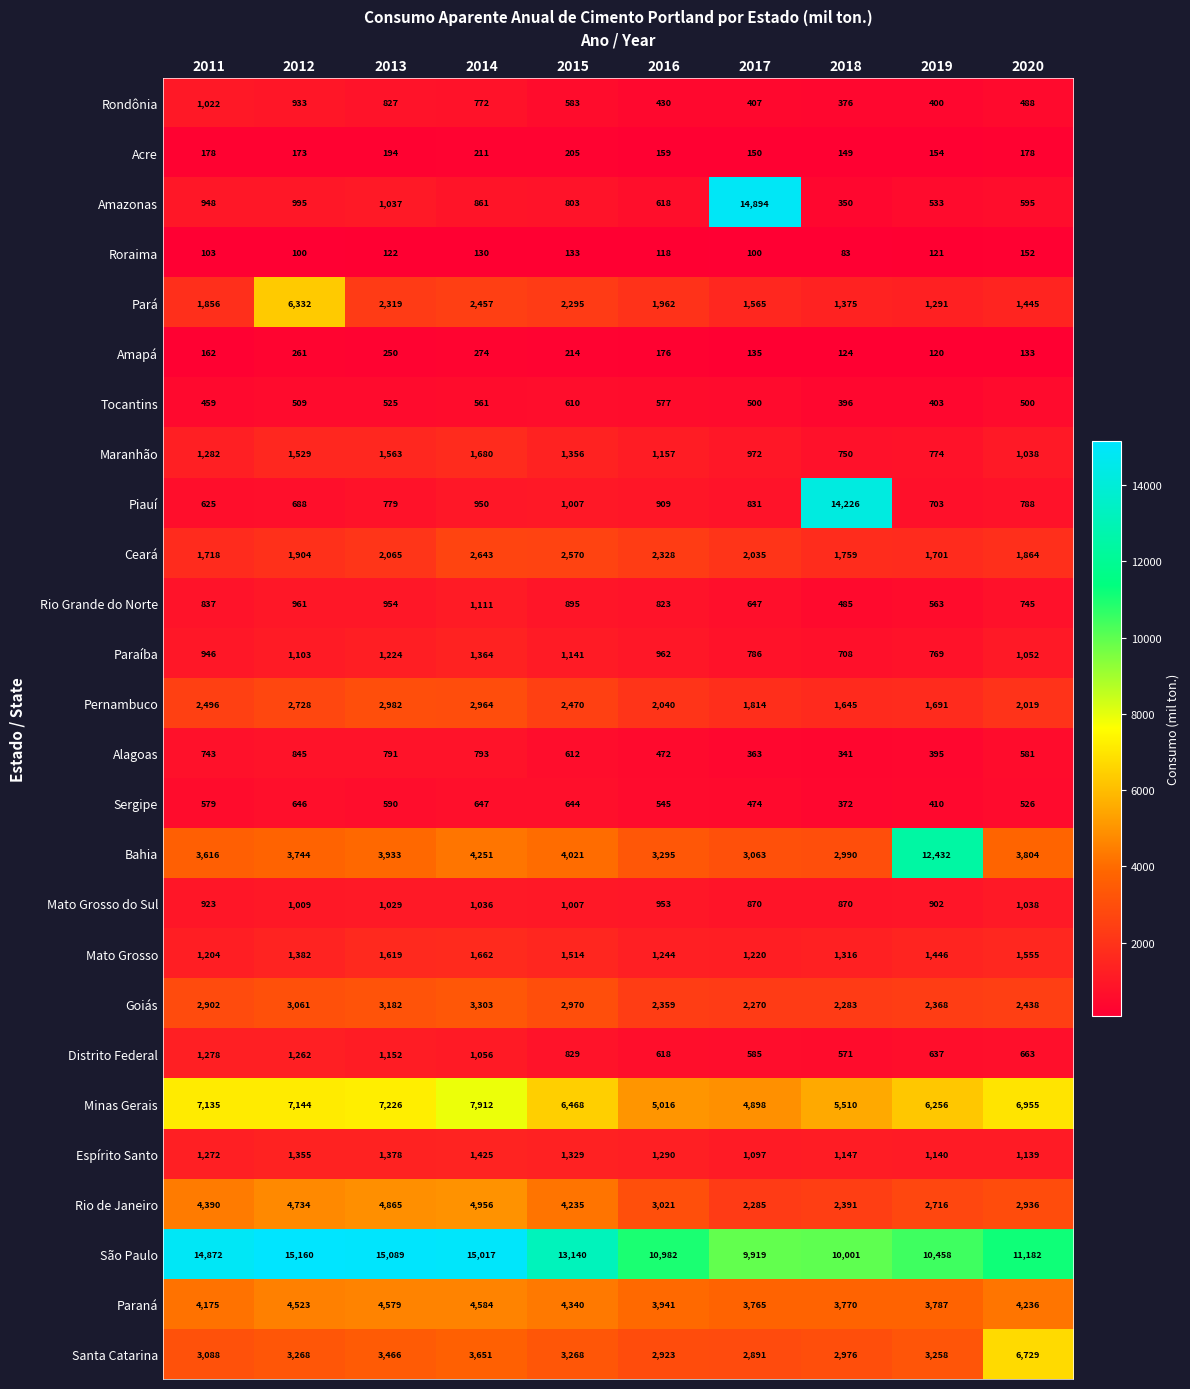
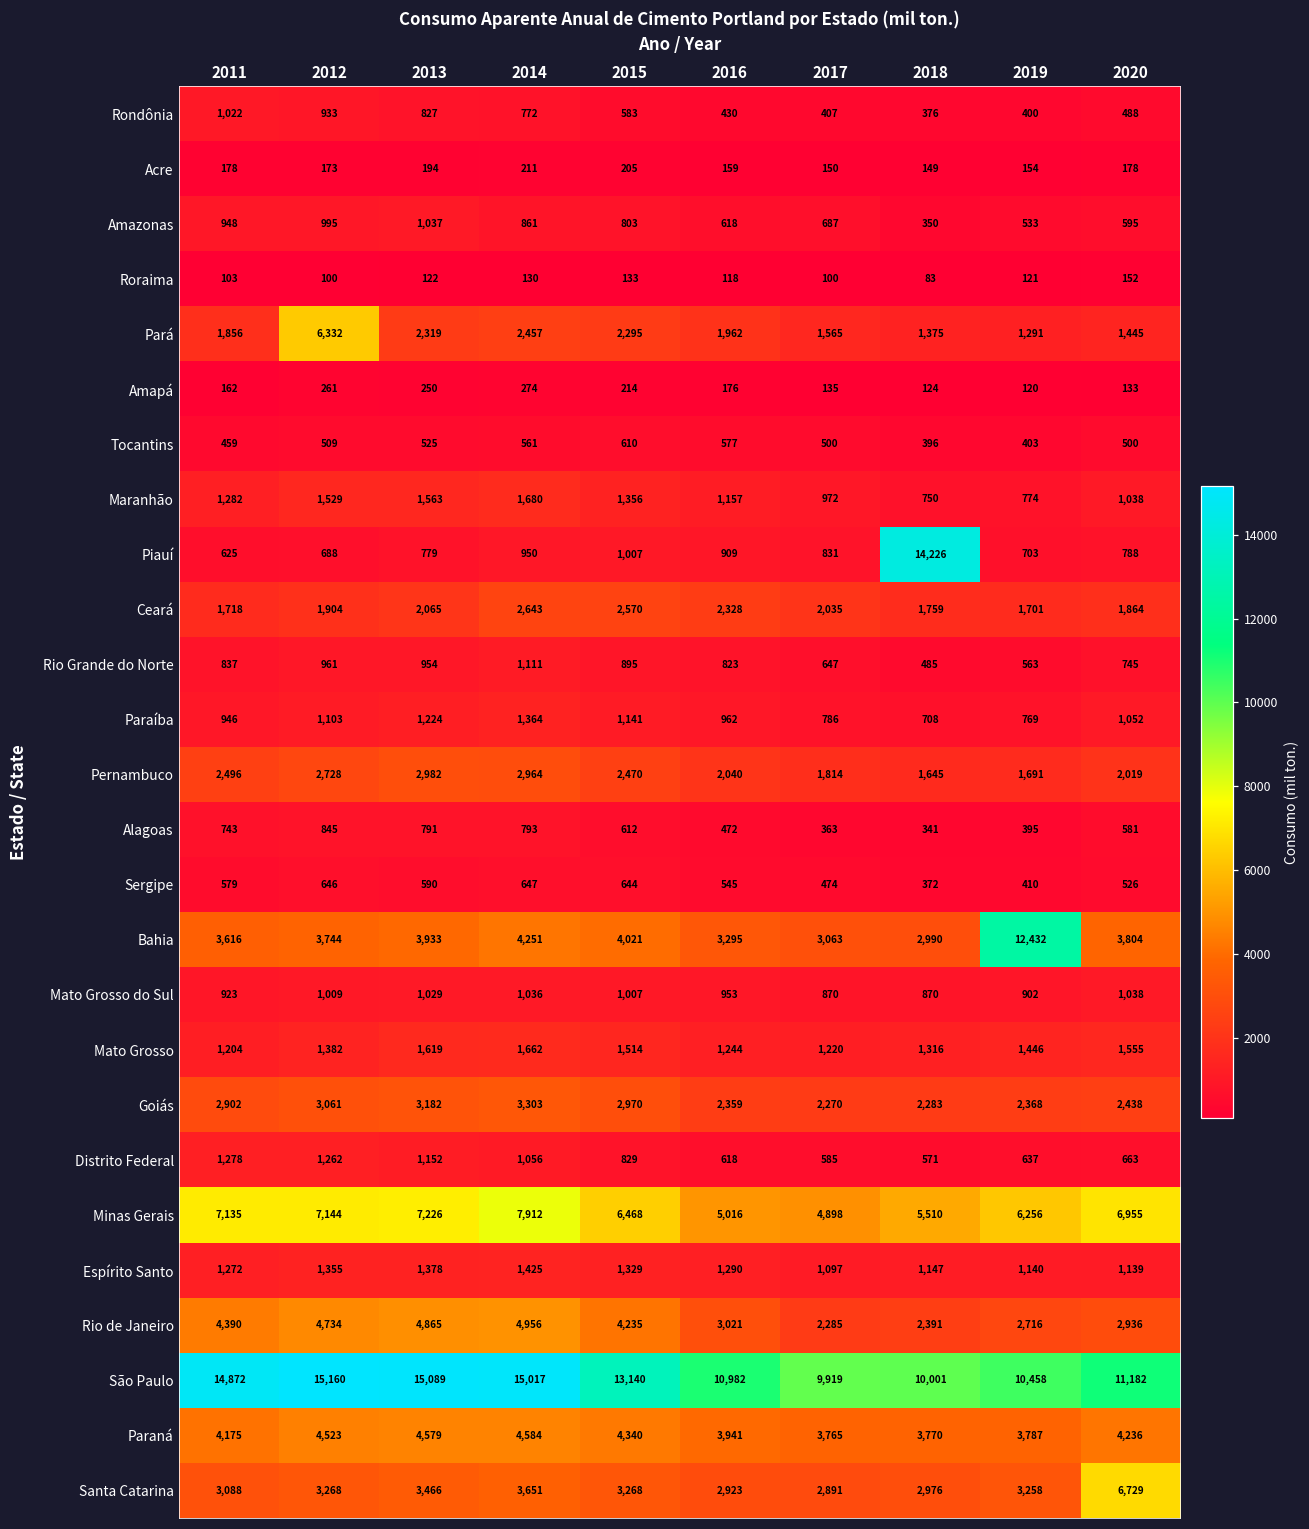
Amazonas, 2017: 14,894 -> 687
